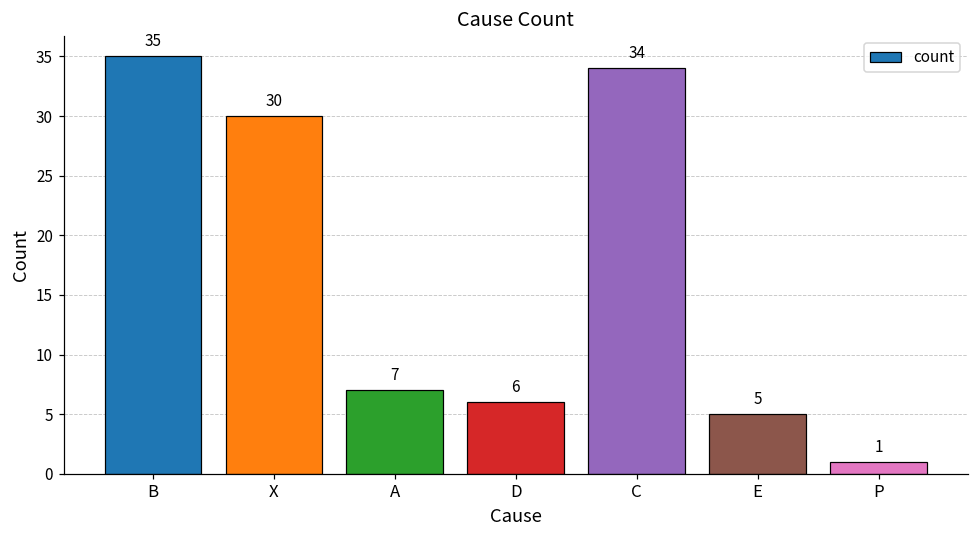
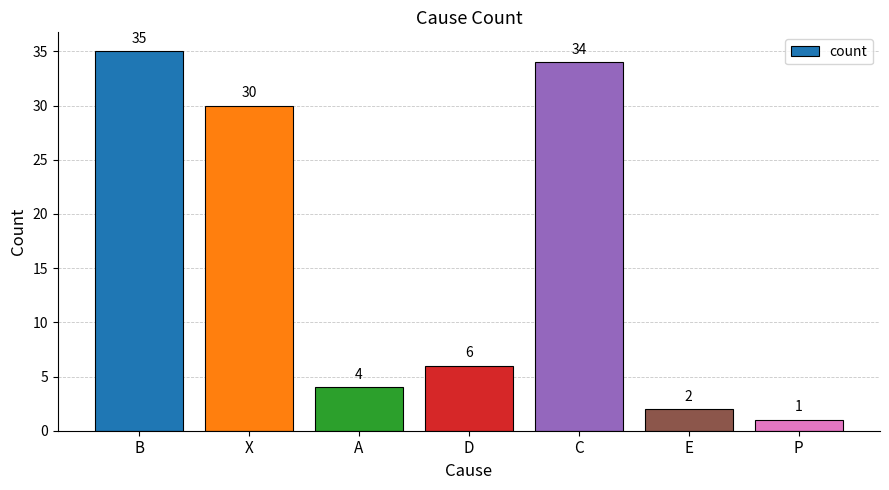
A: 7 -> 4
E: 5 -> 2
